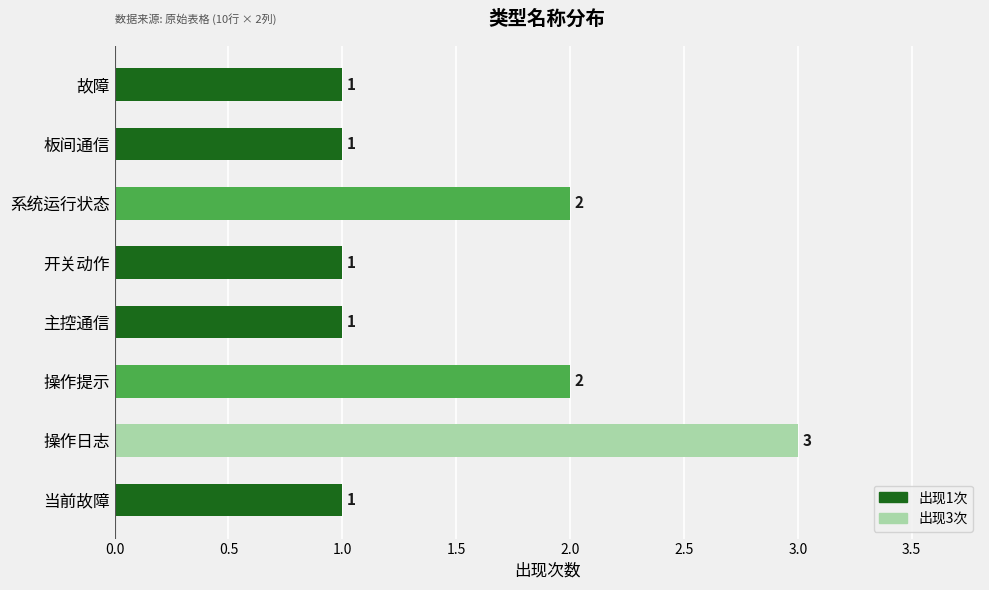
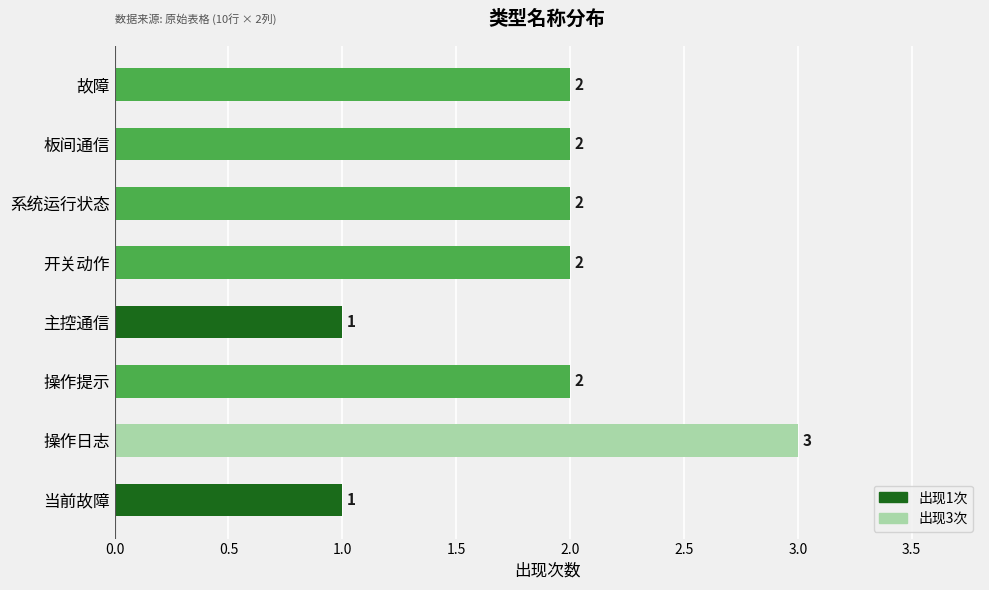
故障: 1 -> 2
板间通信: 1 -> 2
开关动作: 1 -> 2
